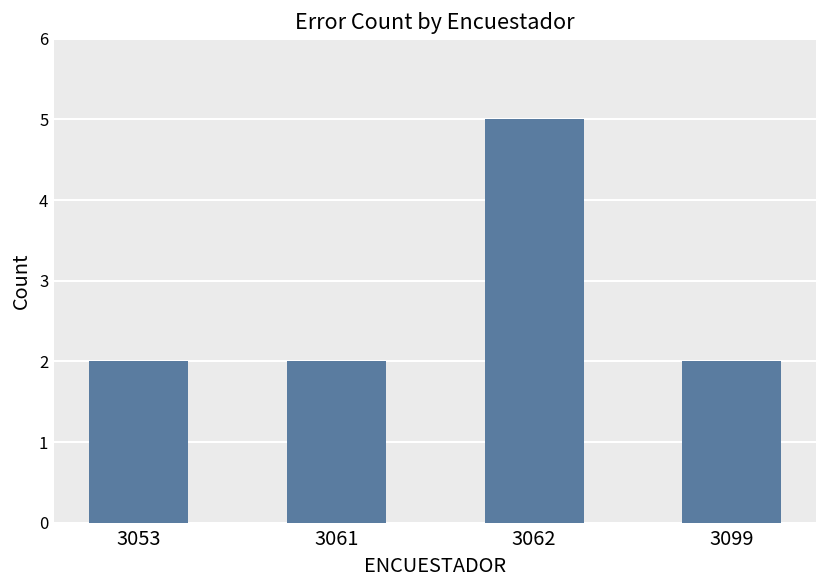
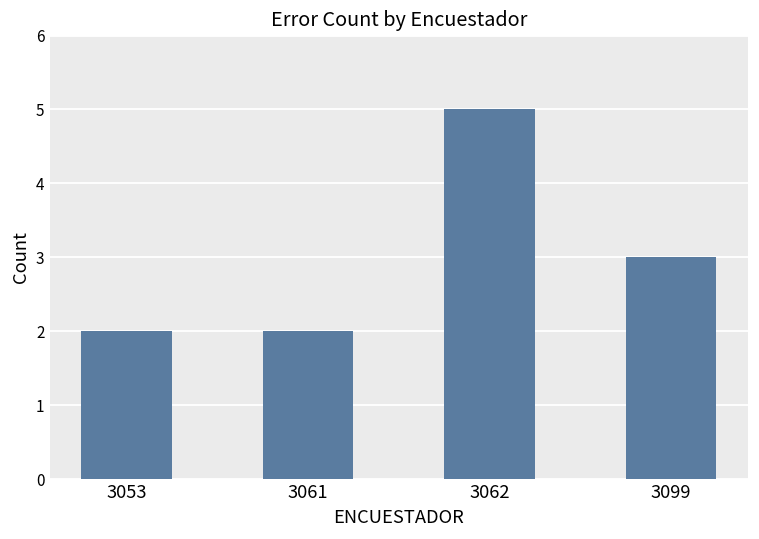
3099: 2 -> 3
